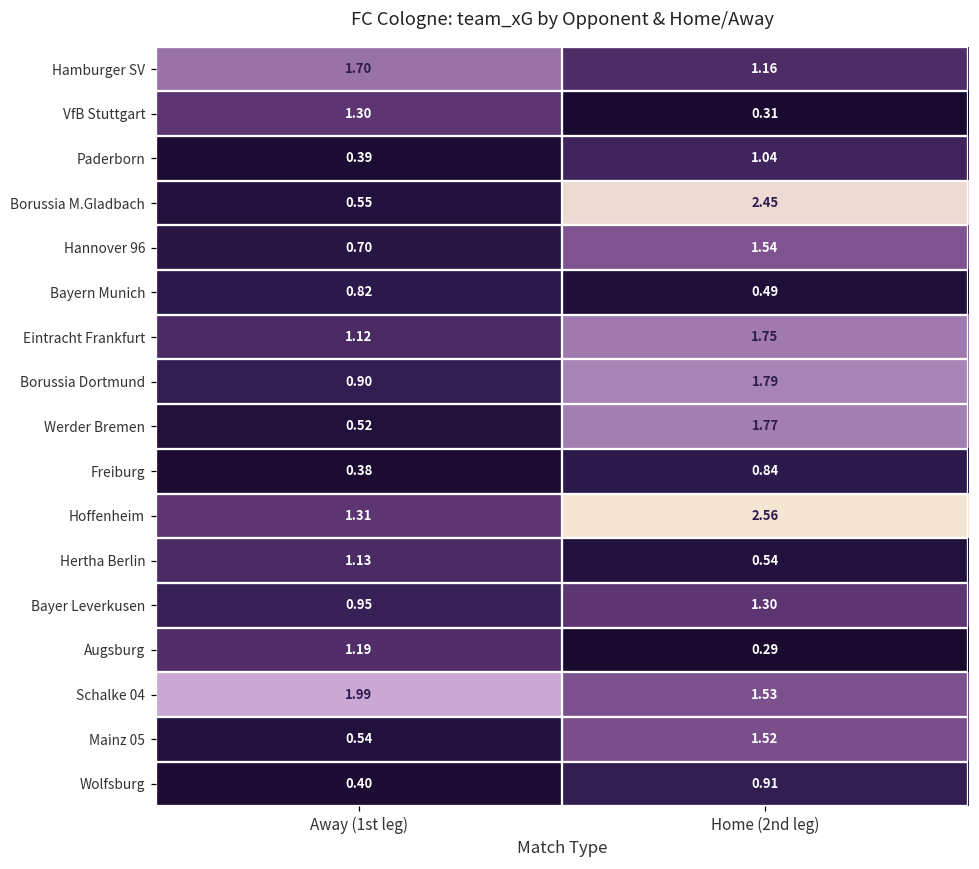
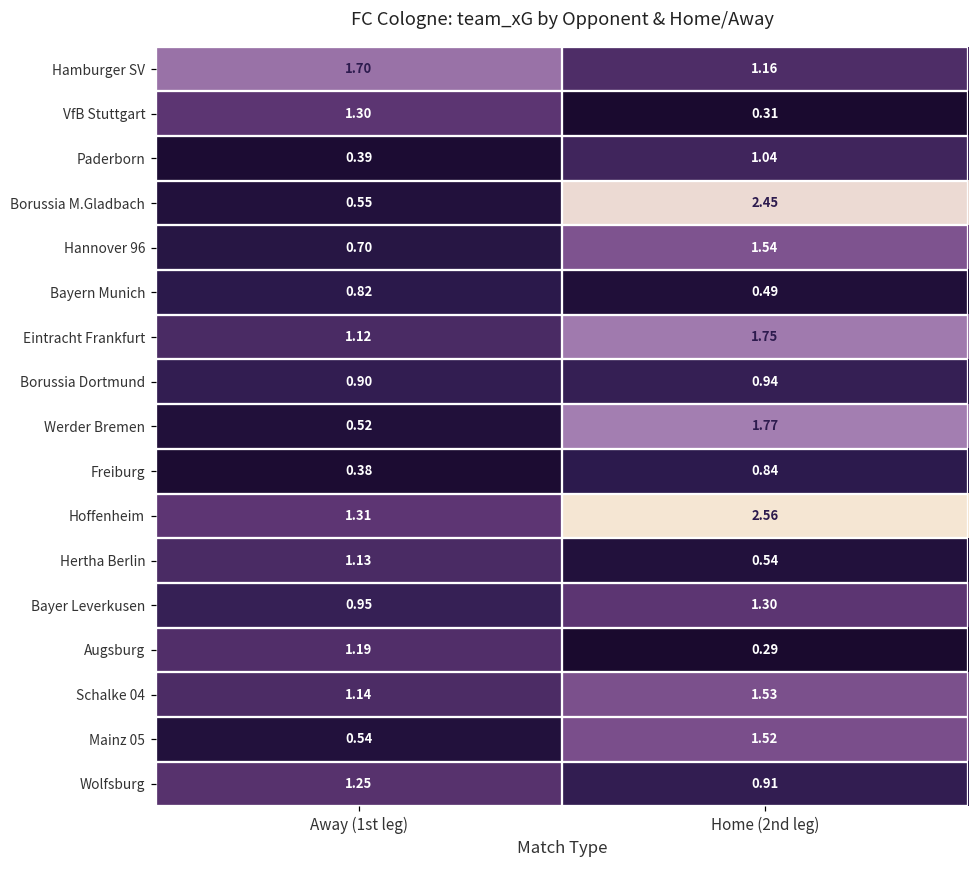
Borussia Dortmund, Home (2nd leg): 1.79 -> 0.94
Schalke 04, Away (1st leg): 1.99 -> 1.14
Wolfsburg, Away (1st leg): 0.40 -> 1.25
